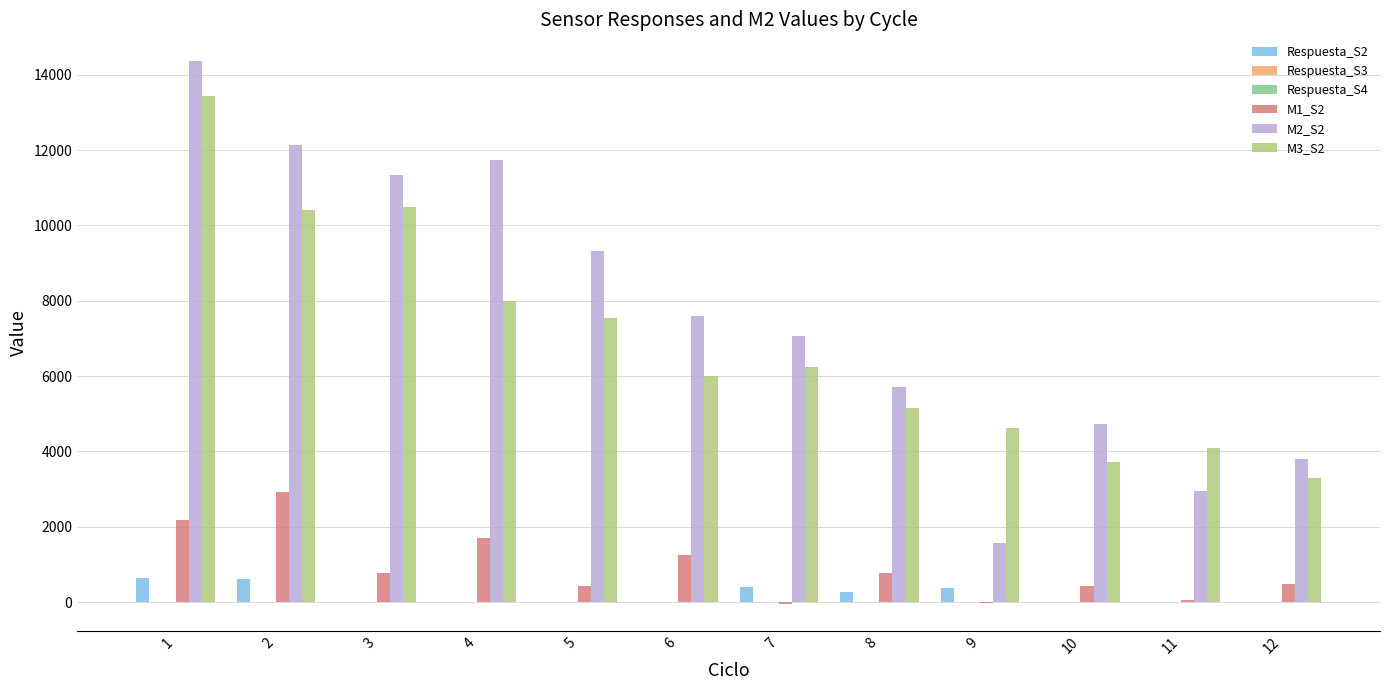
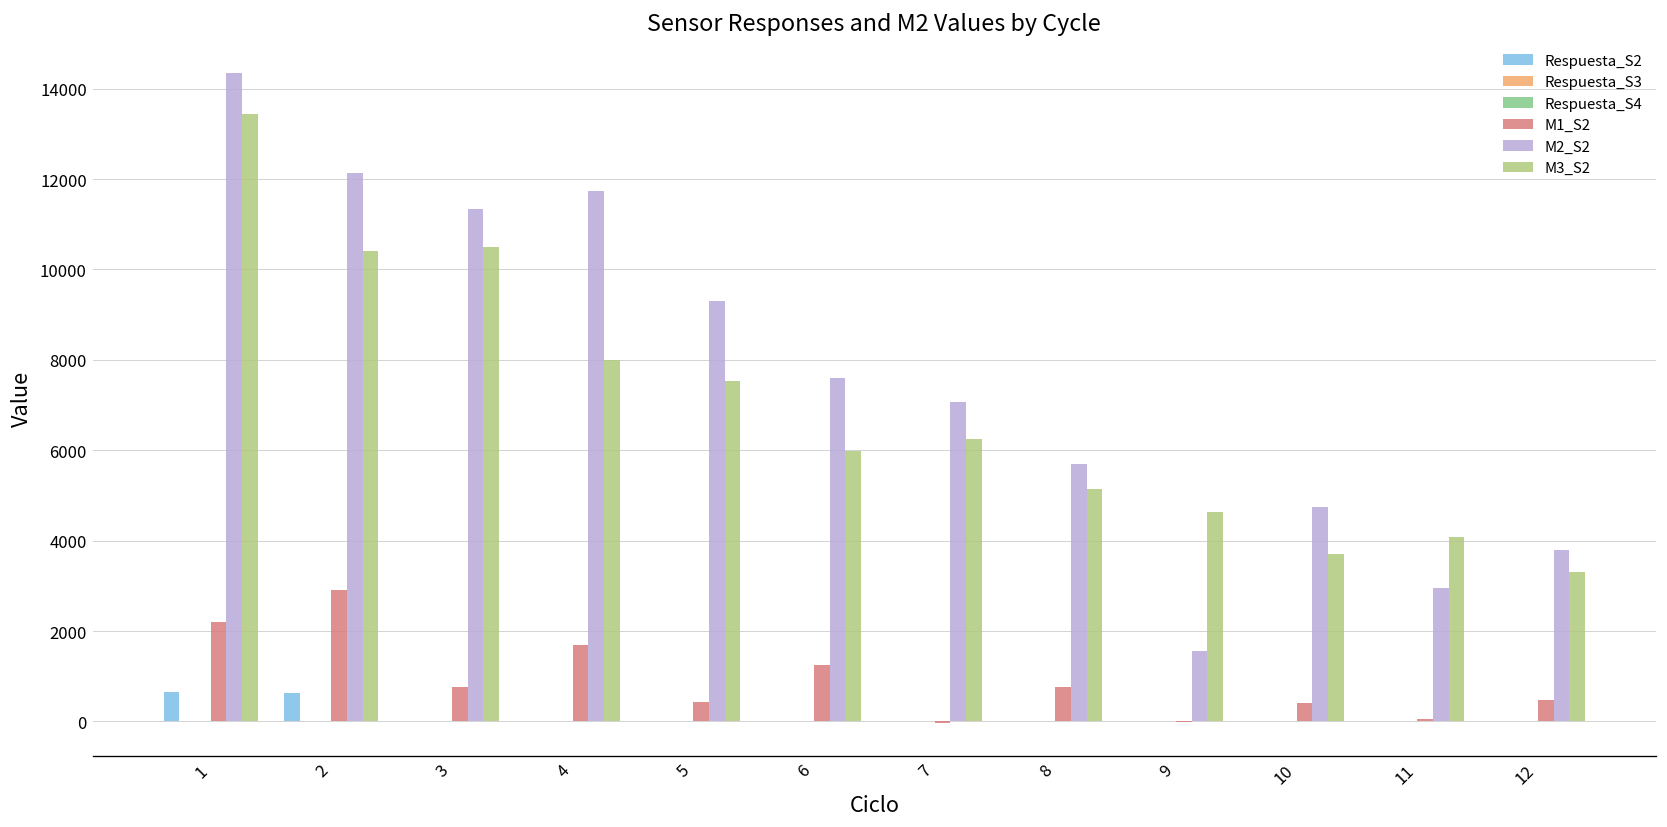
Respuesta_S2, 7: 400 -> 0
Respuesta_S2, 8: 300 -> 0
Respuesta_S2, 9: 400 -> 0
